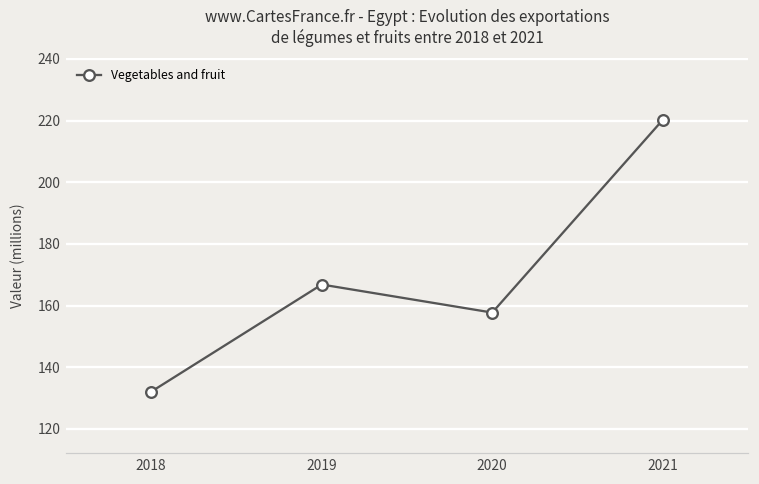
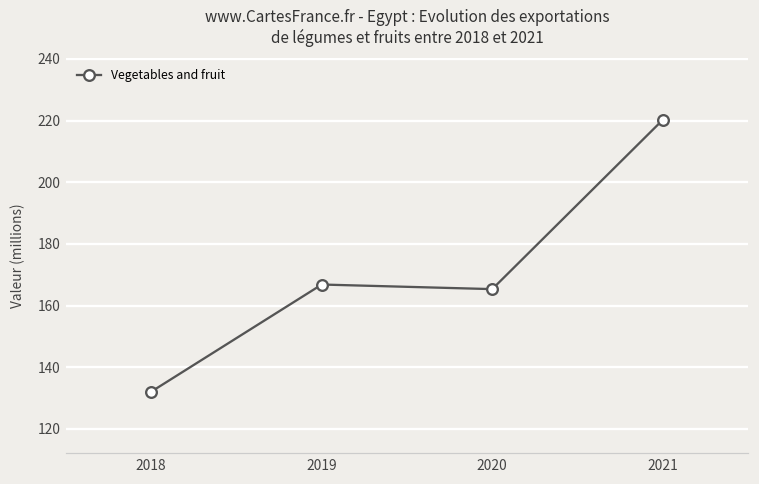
2020: 158 -> 165
